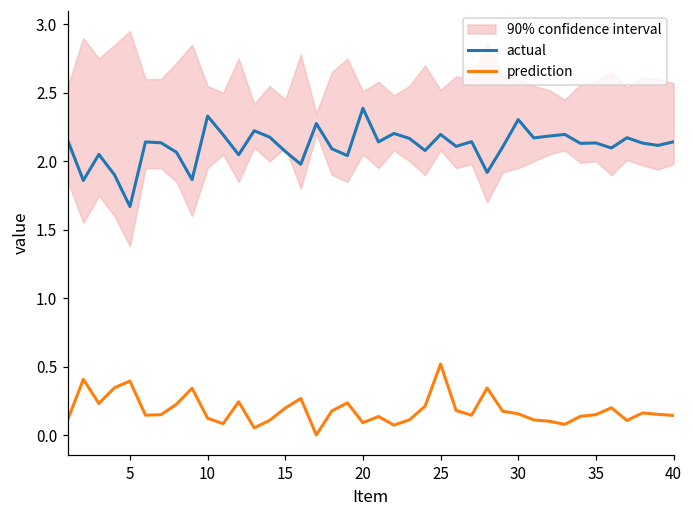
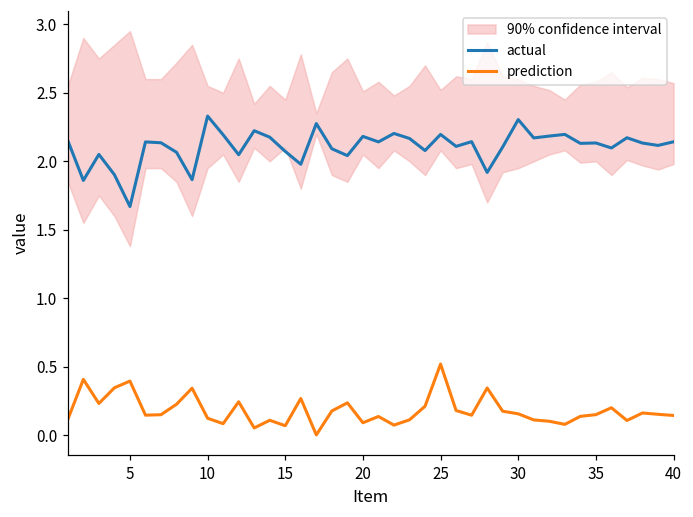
prediction, 15: 0.20 -> 0.07
actual, 20: 2.39 -> 2.18
